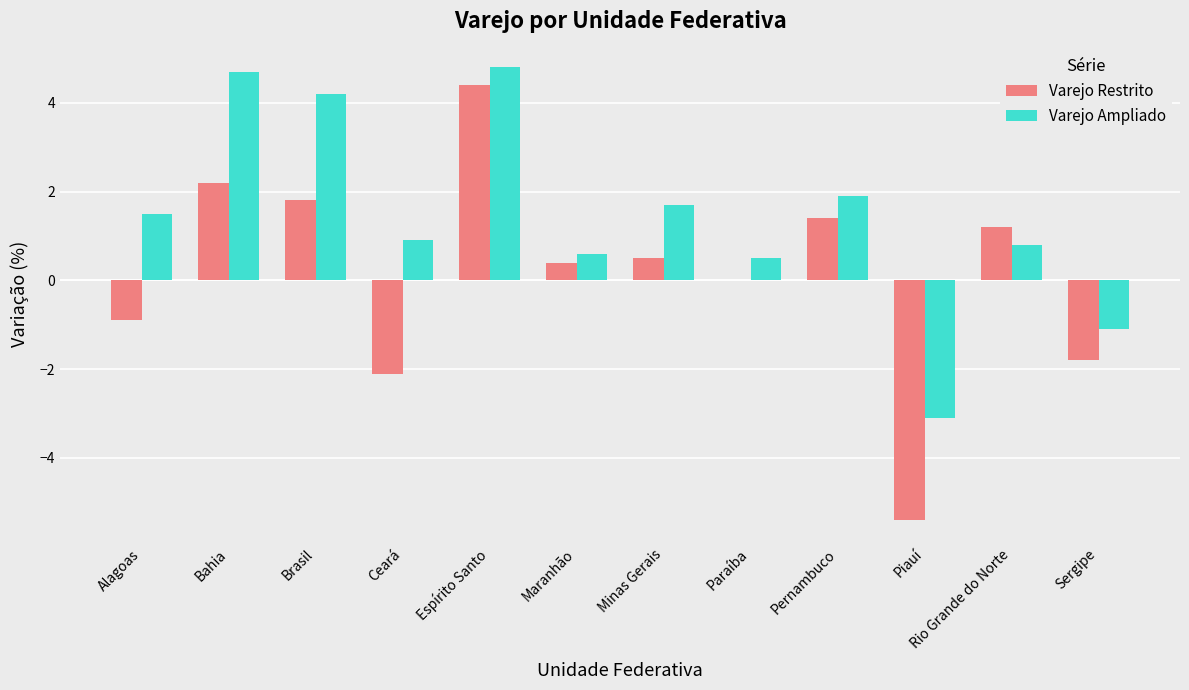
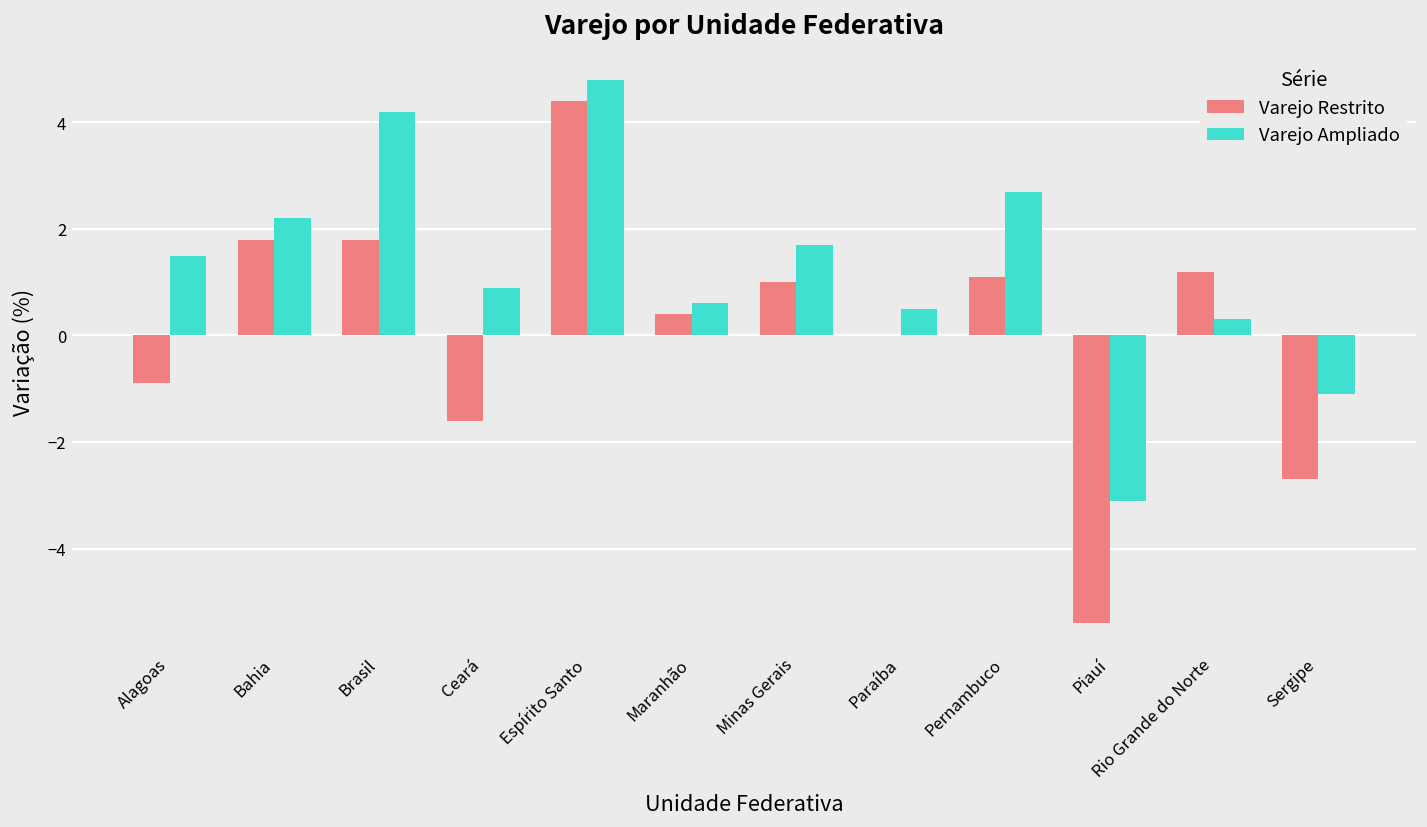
Varejo Restrito, Bahia: 2.2 -> 1.8
Varejo Ampliado, Bahia: 4.7 -> 2.2
Varejo Restrito, Ceará: -2.1 -> -1.6
Varejo Restrito, Minas Gerais: 0.5 -> 1.0
Varejo Restrito, Pernambuco: 1.4 -> 1.1
Varejo Ampliado, Pernambuco: 1.9 -> 2.7
Varejo Ampliado, Rio Grande do Norte: 0.8 -> 0.3
Varejo Restrito, Sergipe: -1.8 -> -2.7
